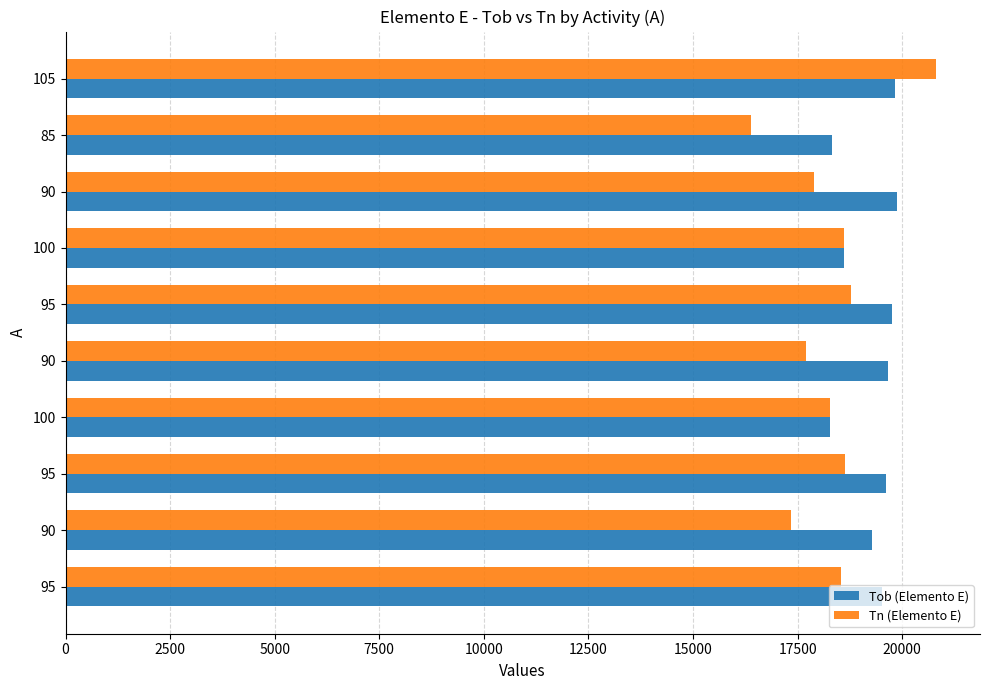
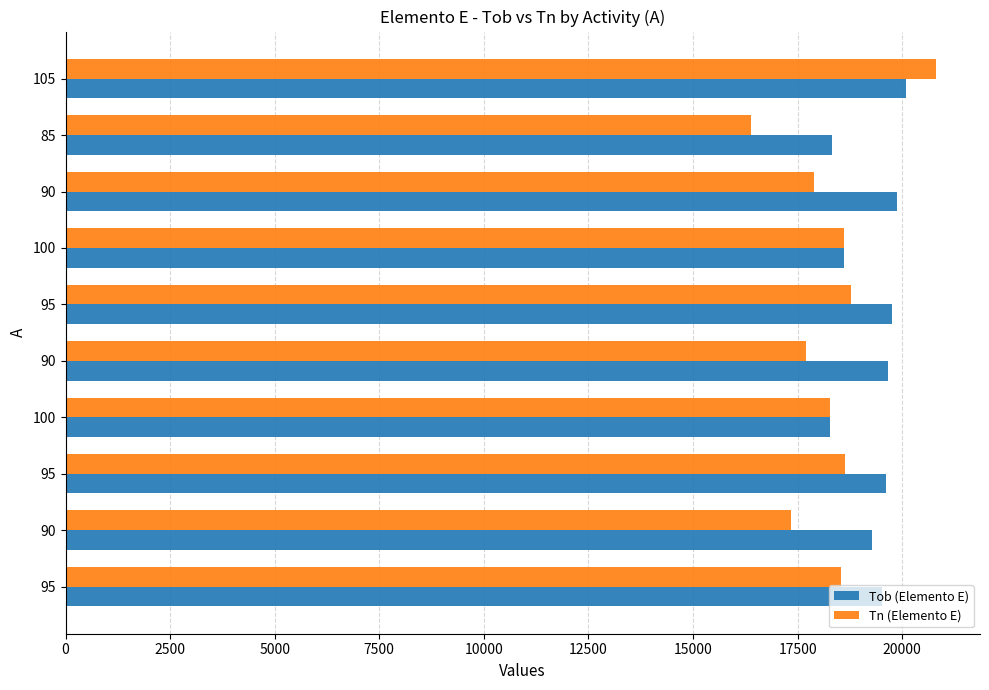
Tob (Elemento E), 105: 19800 -> 20100
